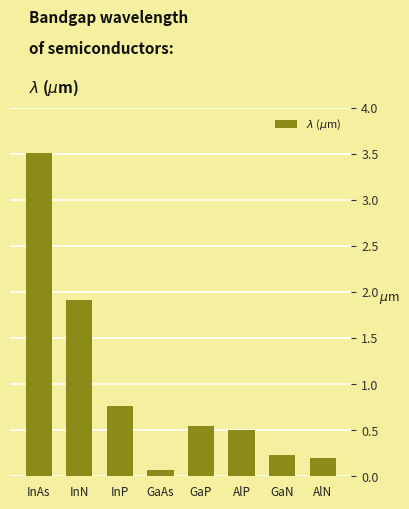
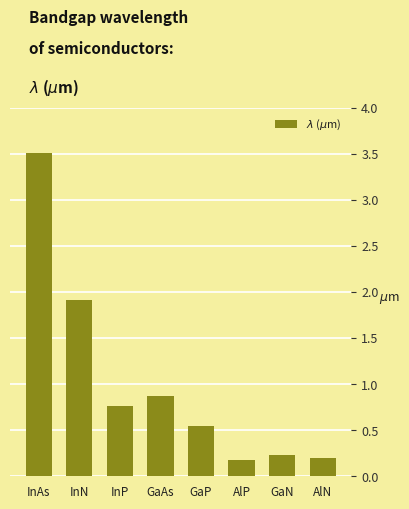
GaAs: 0.1 -> 0.9
AlP: 0.5 -> 0.2
